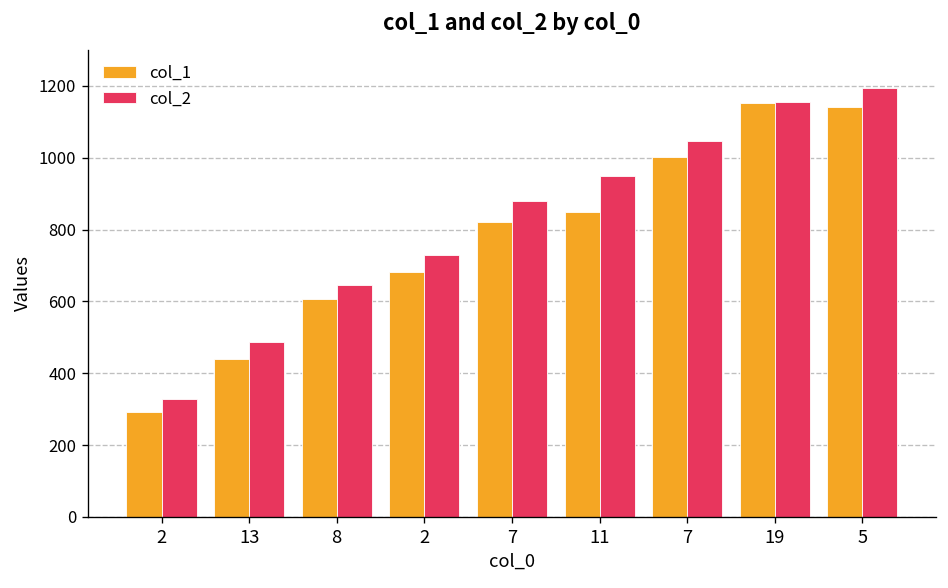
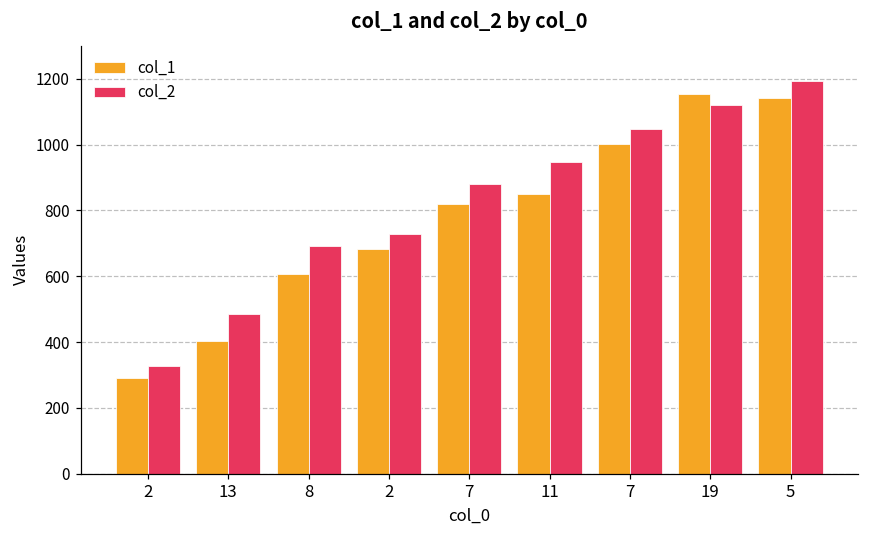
col_1, 13: 440 -> 400
col_2, 8: 650 -> 690
col_2, 19: 1160 -> 1120
